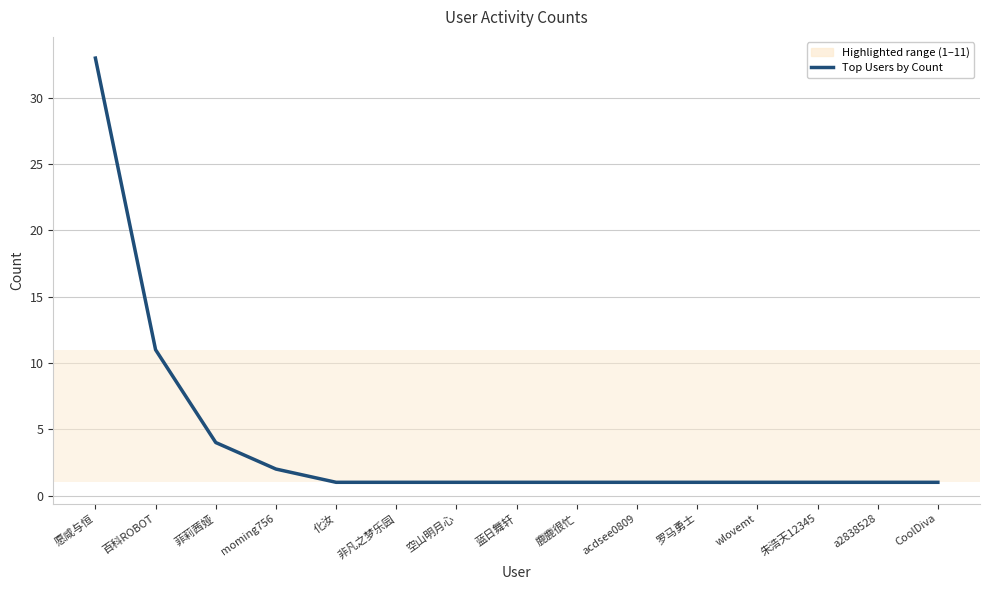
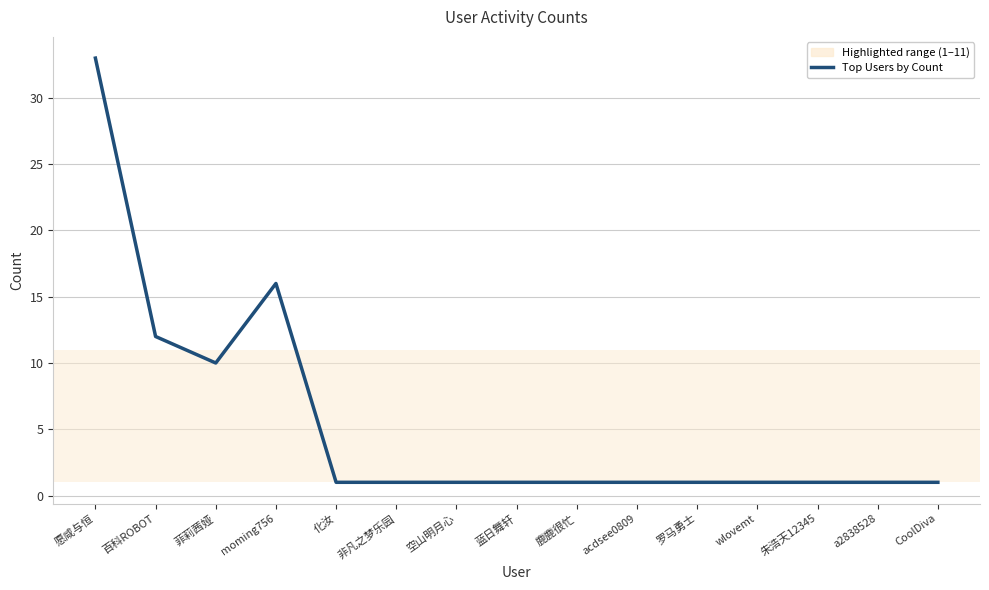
百科ROBOT: 11 -> 12
菲莉茜娅: 4 -> 10
moming756: 2 -> 16
